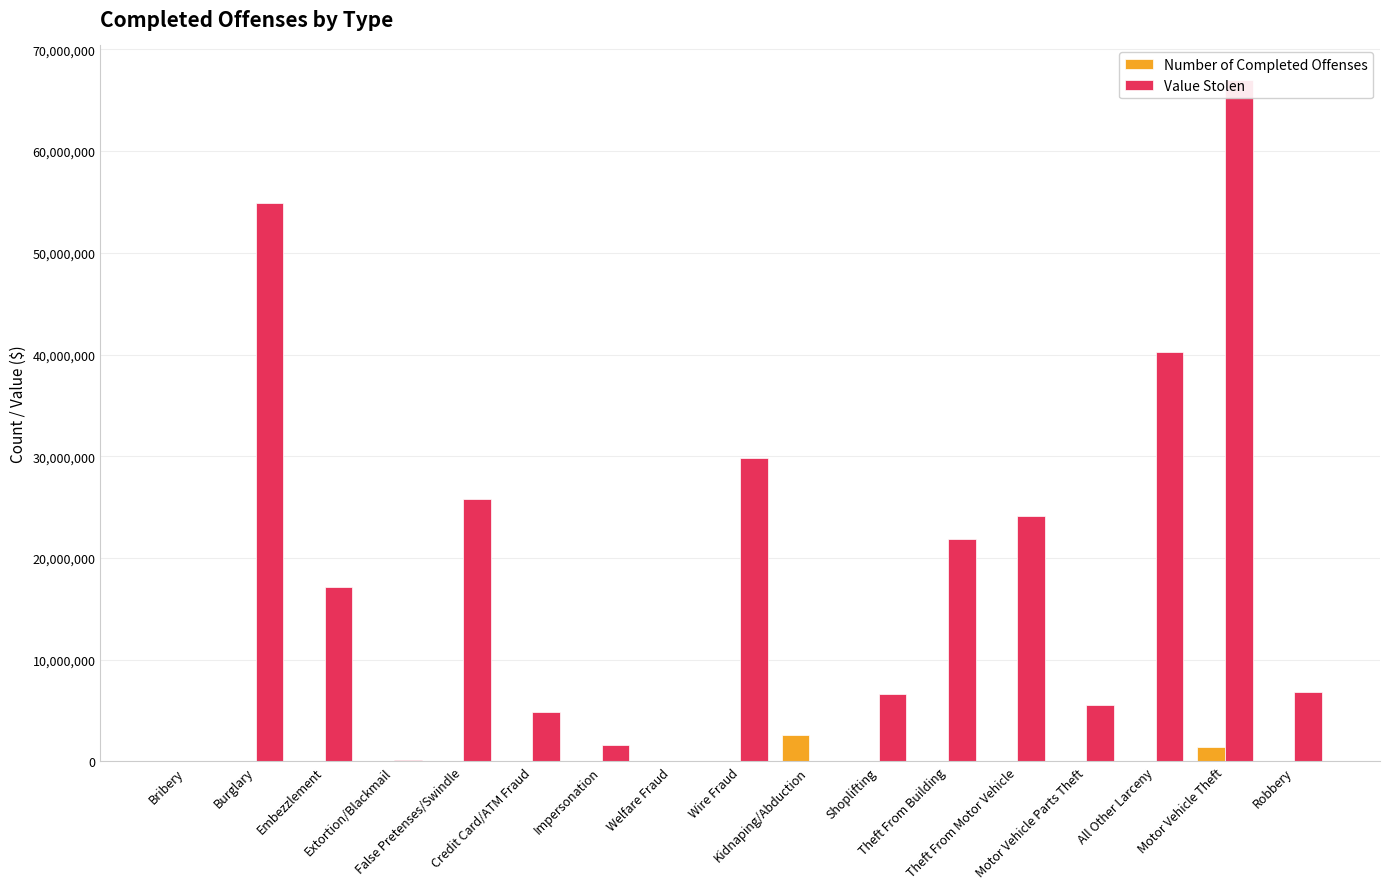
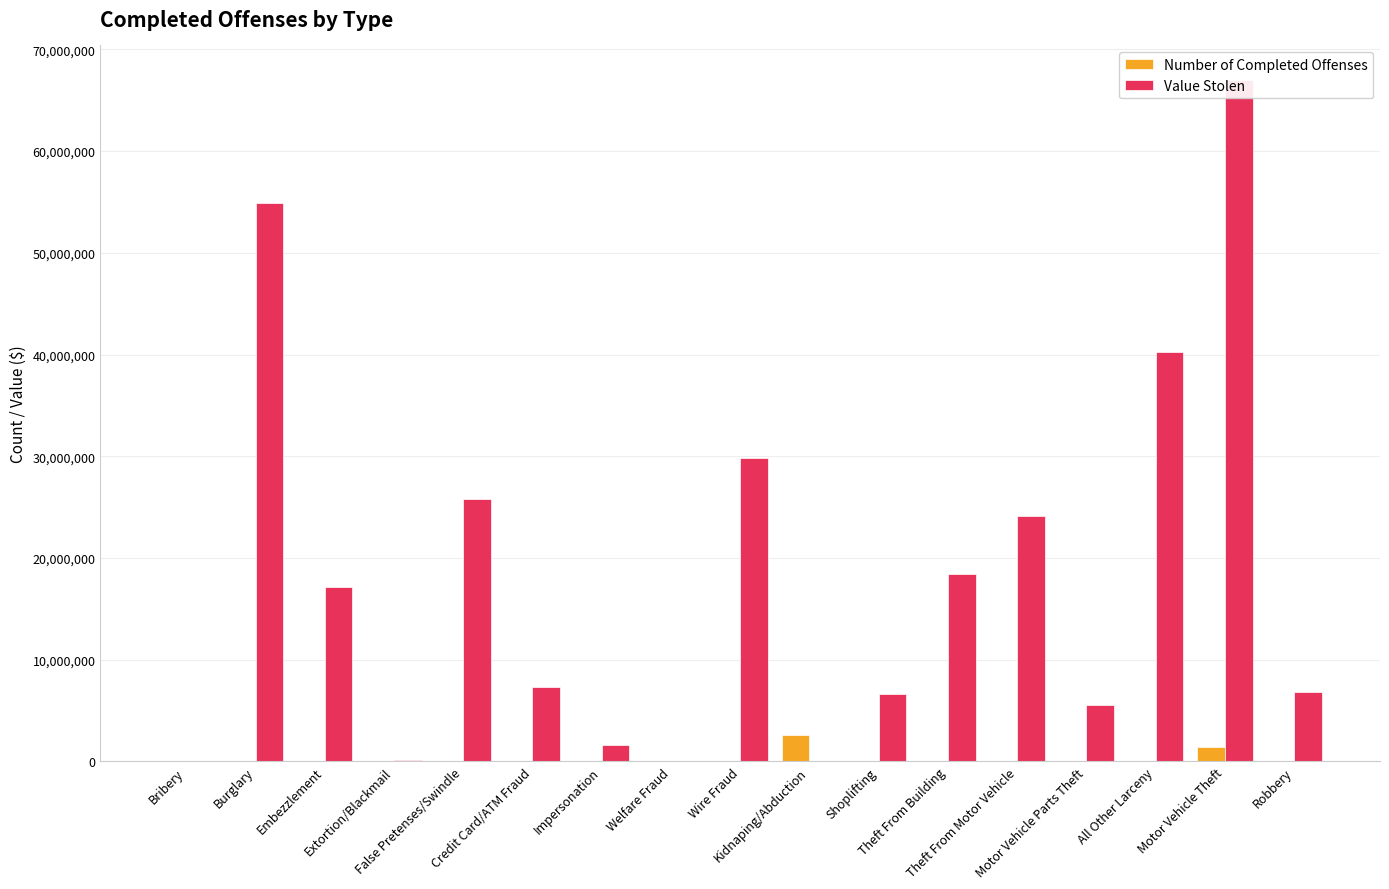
Value Stolen, Credit Card/ATM Fraud: 4,800,000 -> 7,300,000
Value Stolen, Theft From Building: 21,800,000 -> 18,400,000
